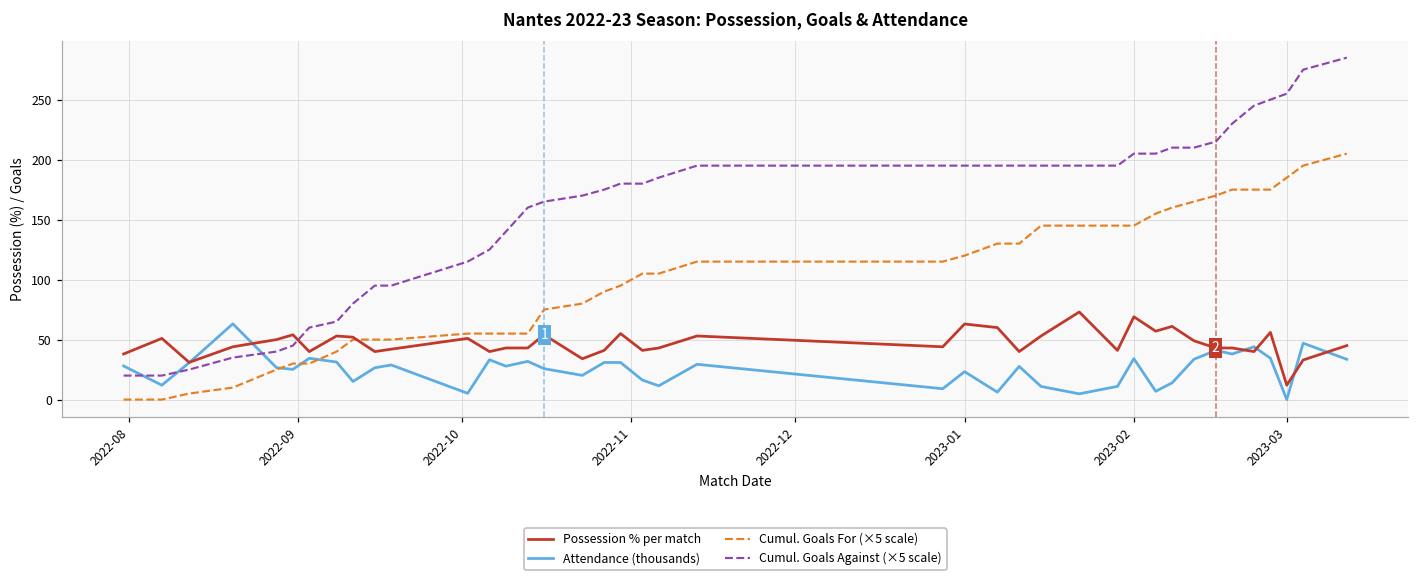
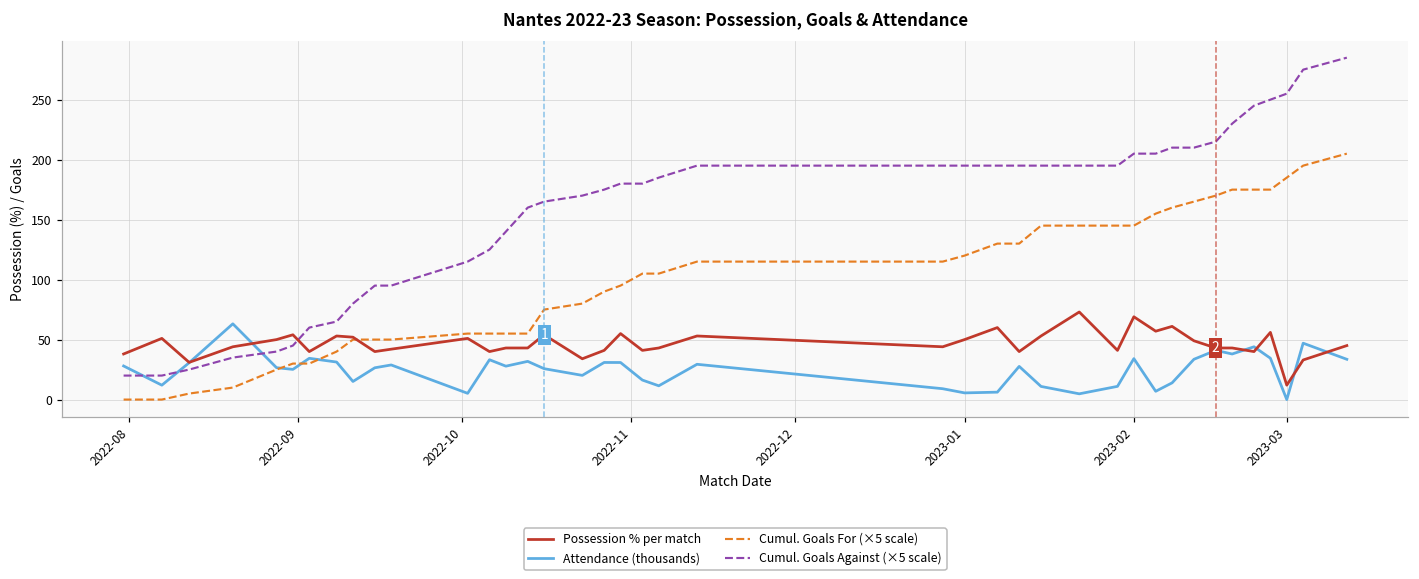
Possession % per match, 2023-01: 63 -> 50
Attendance (thousands), 2023-01: 23 -> 6
